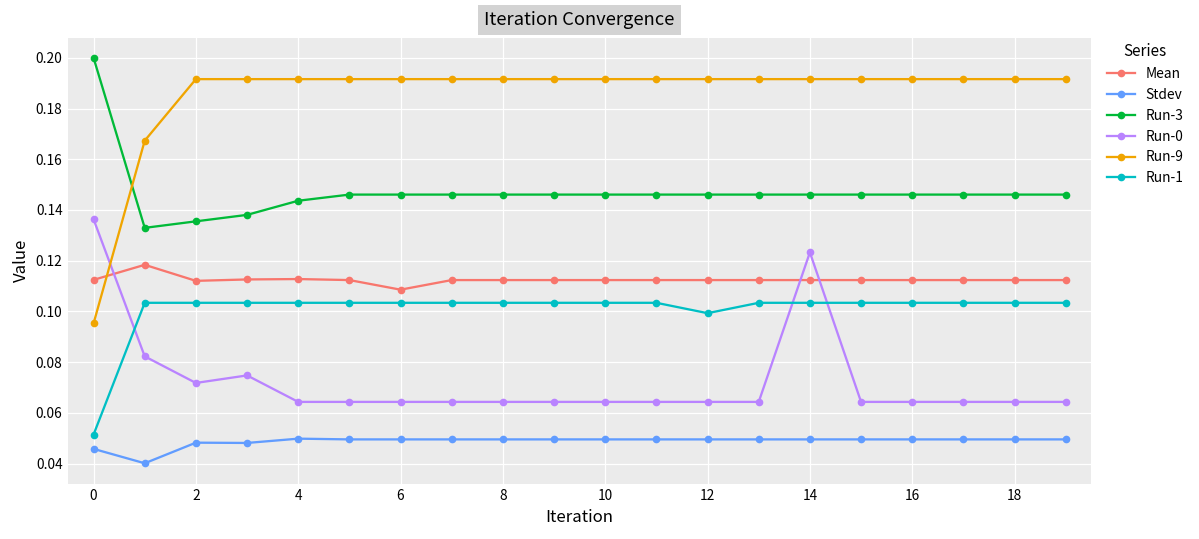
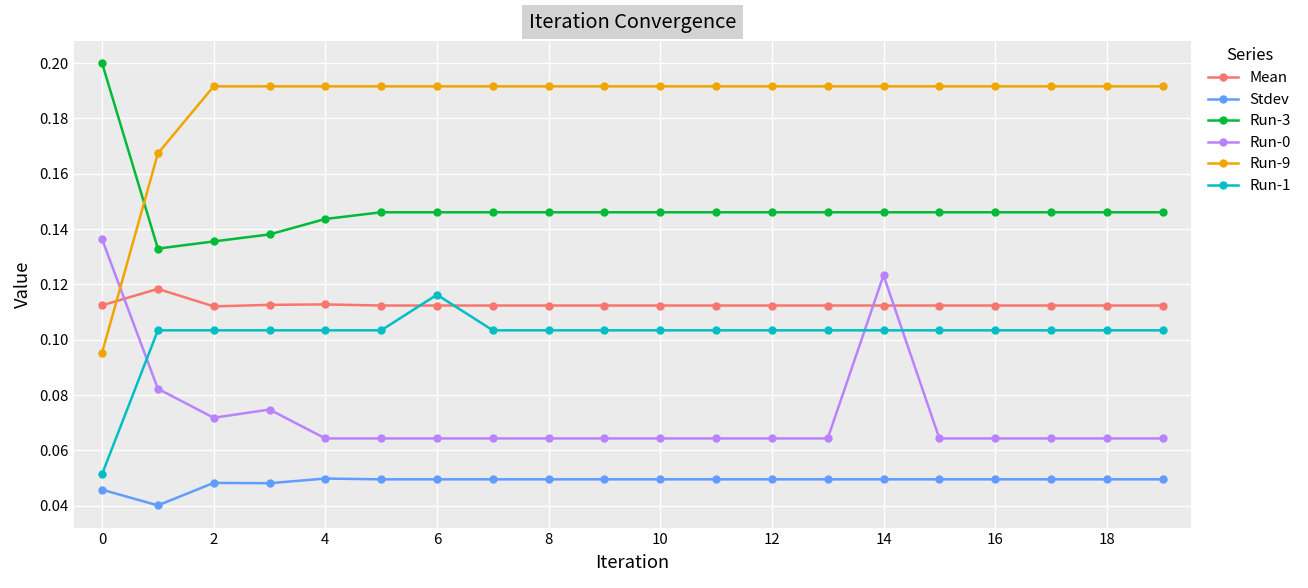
Mean, 6: 0.109 -> 0.112
Run-1, 6: 0.103 -> 0.116
Run-1, 12: 0.099 -> 0.103
